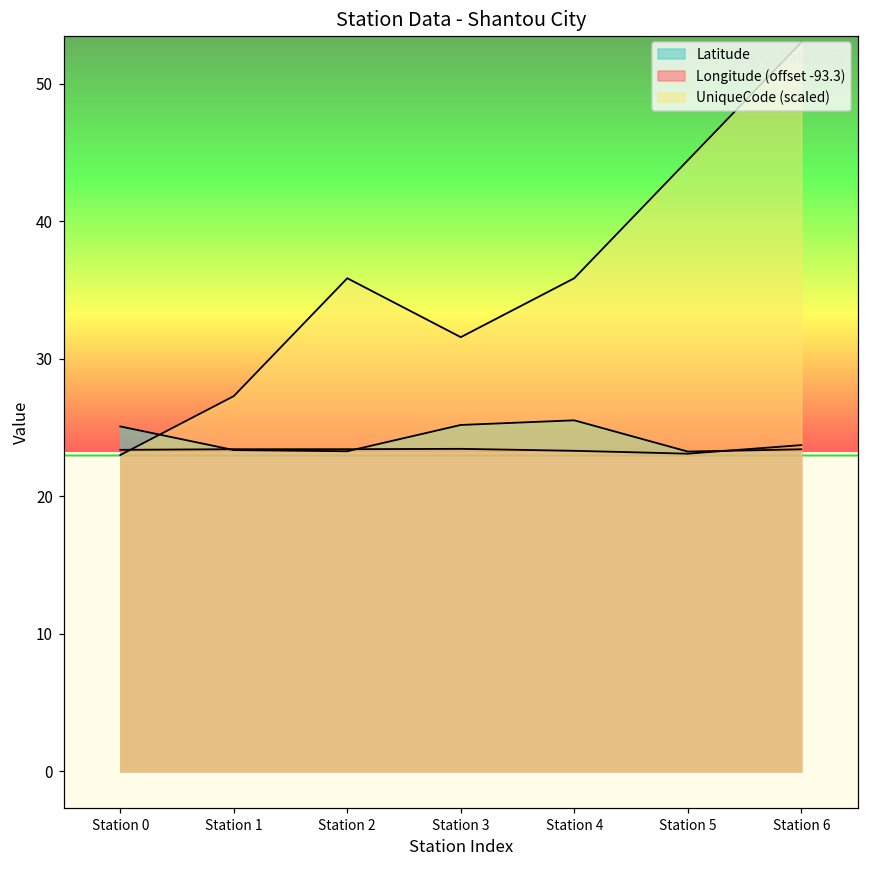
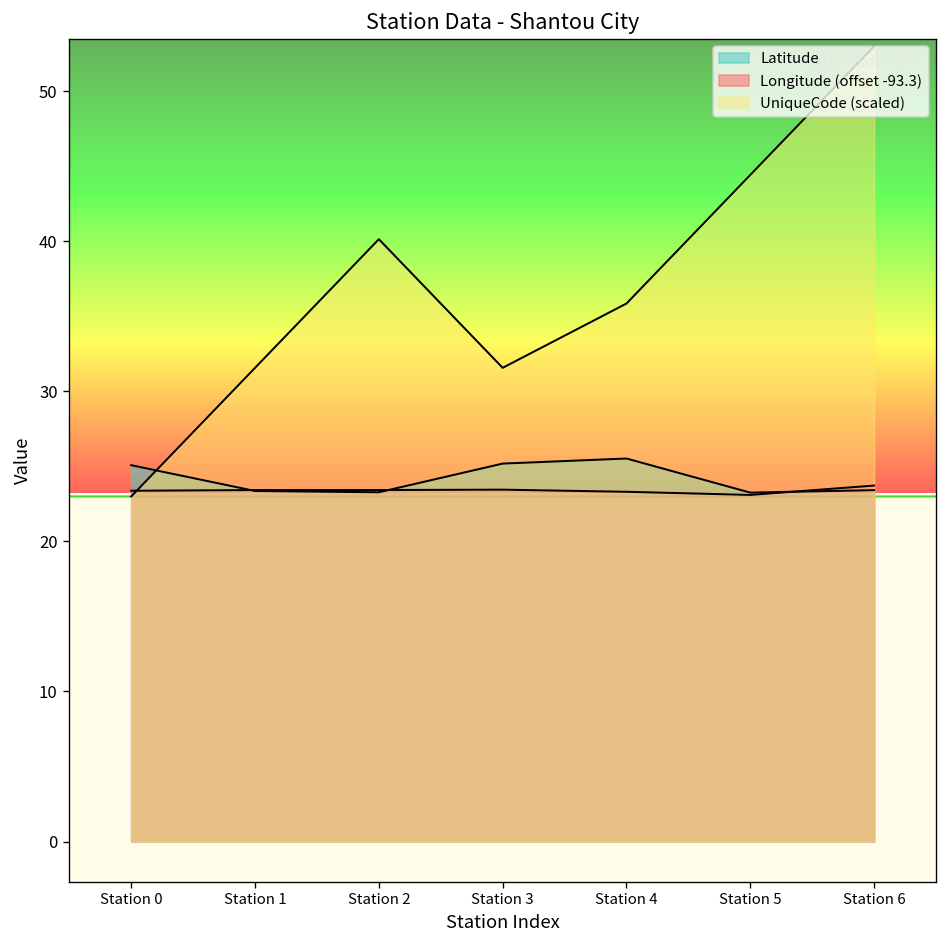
UniqueCode (scaled), Station 1: 27.3 -> 31.6
UniqueCode (scaled), Station 2: 35.9 -> 40.1
